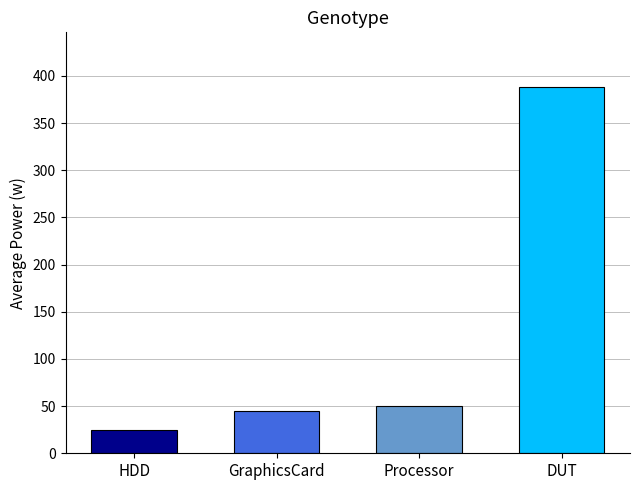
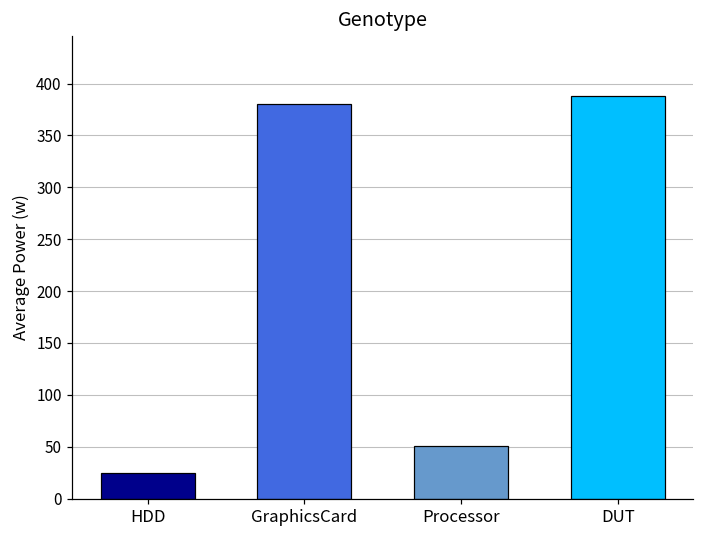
GraphicsCard: 40 -> 380
